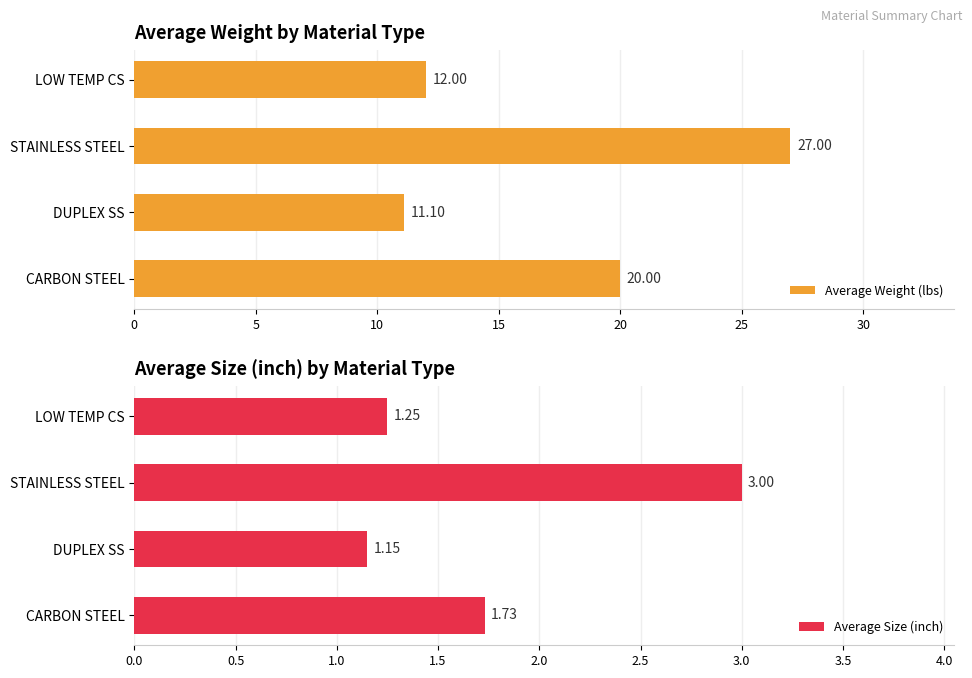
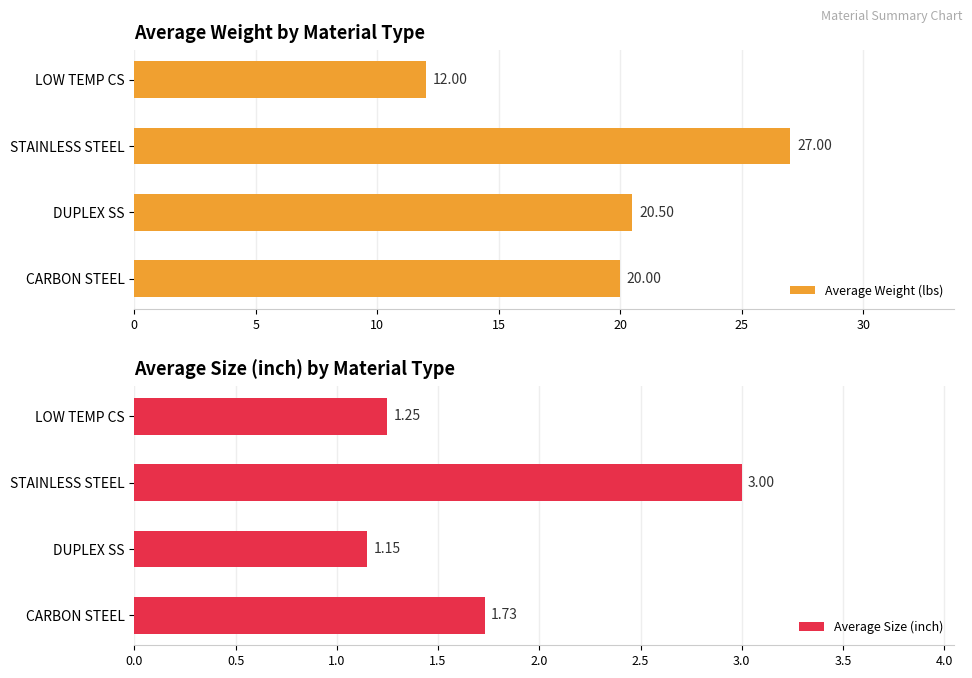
Average Weight by Material Type, DUPLEX SS: 11.10 -> 20.50
